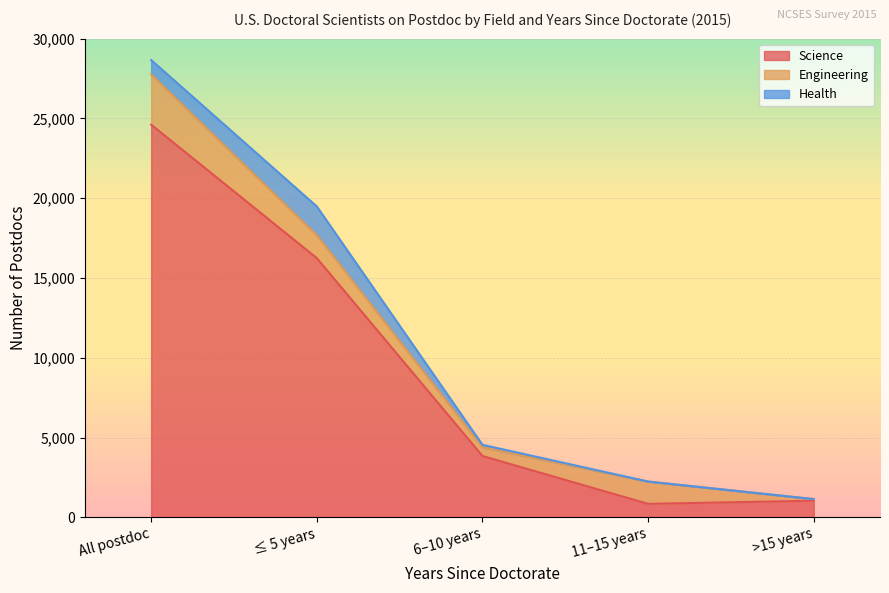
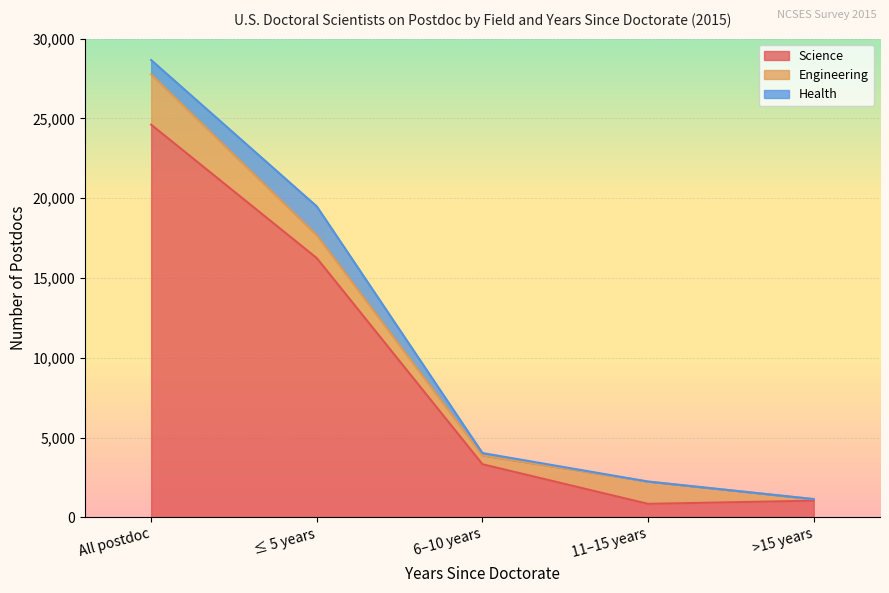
Science, 6–10 years: 3,900 -> 3,300
